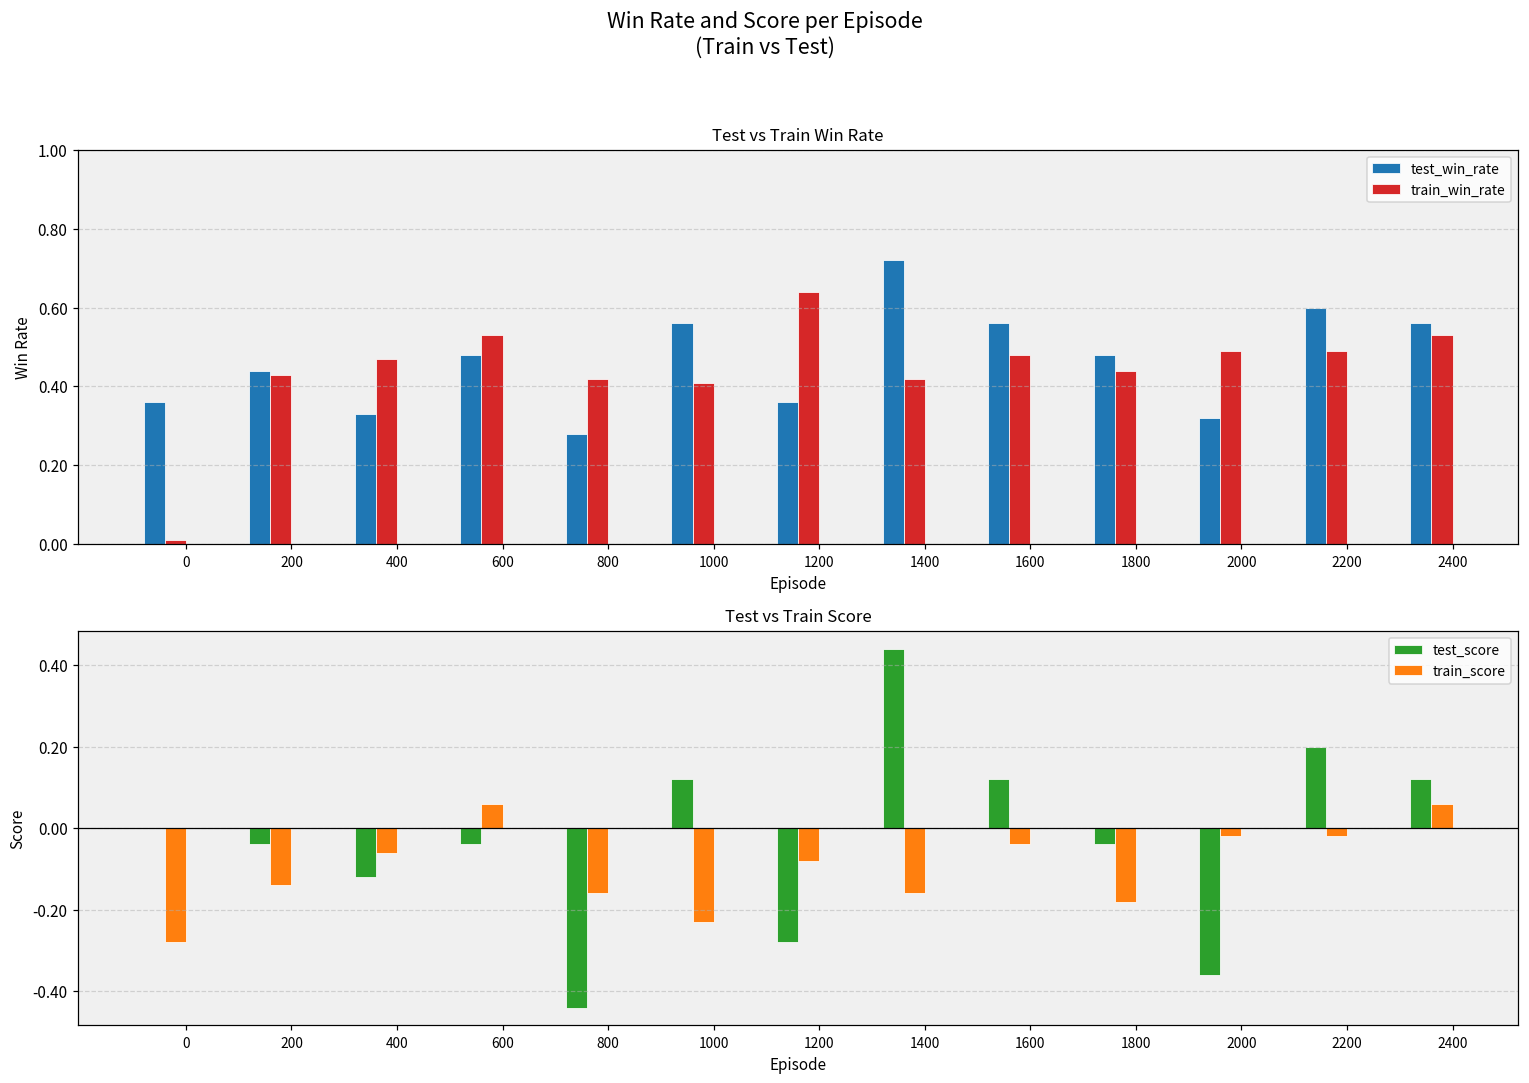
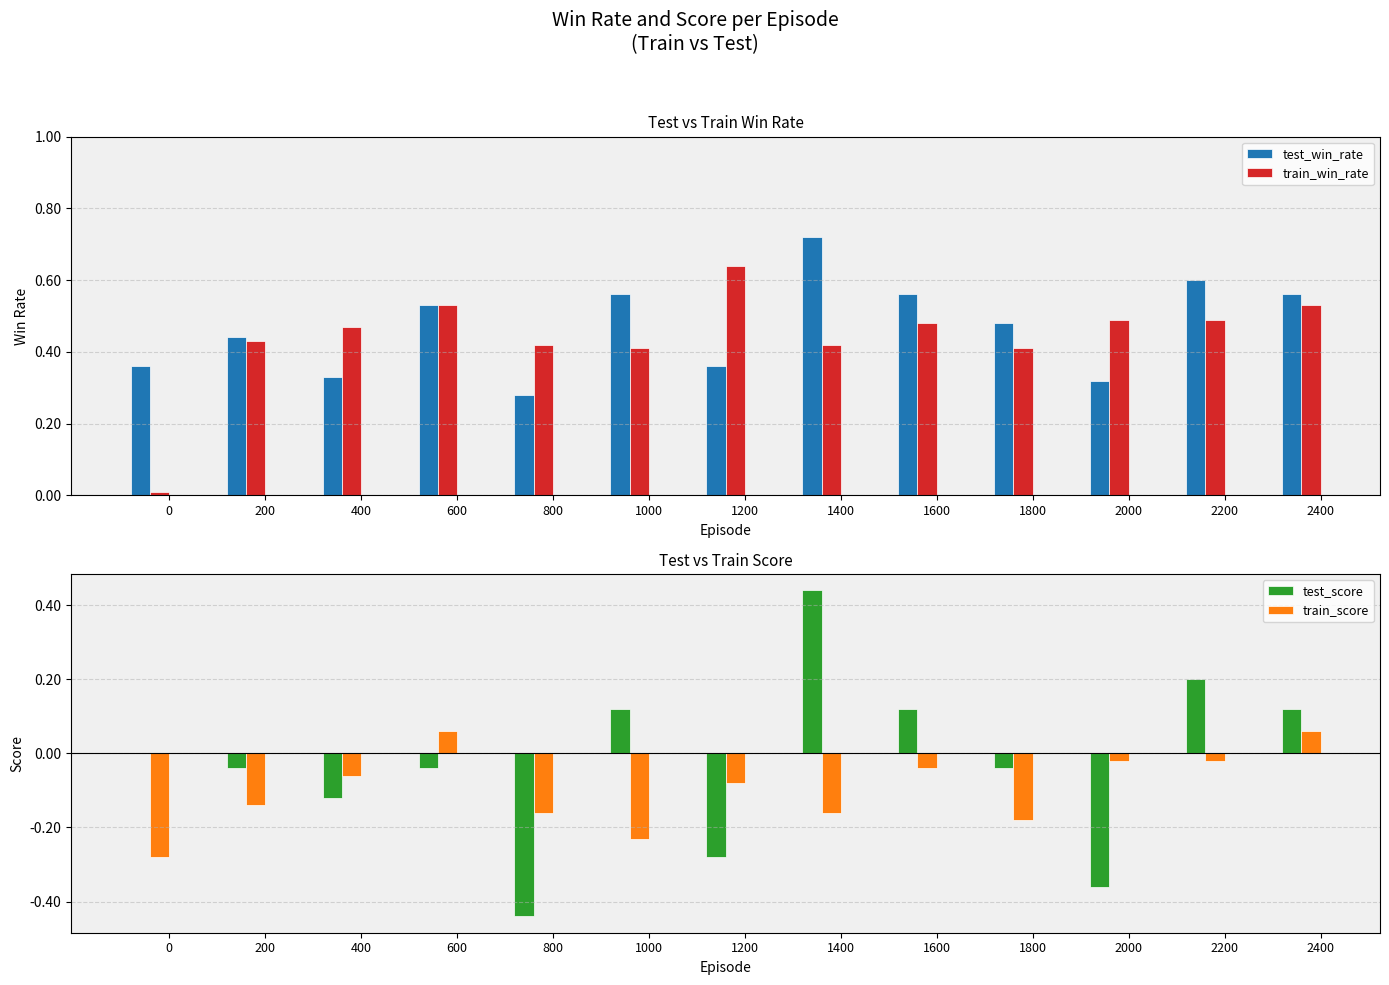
Test vs Train Win Rate, test_win_rate, 600: 0.48 -> 0.53
Test vs Train Win Rate, train_win_rate, 1800: 0.44 -> 0.41
